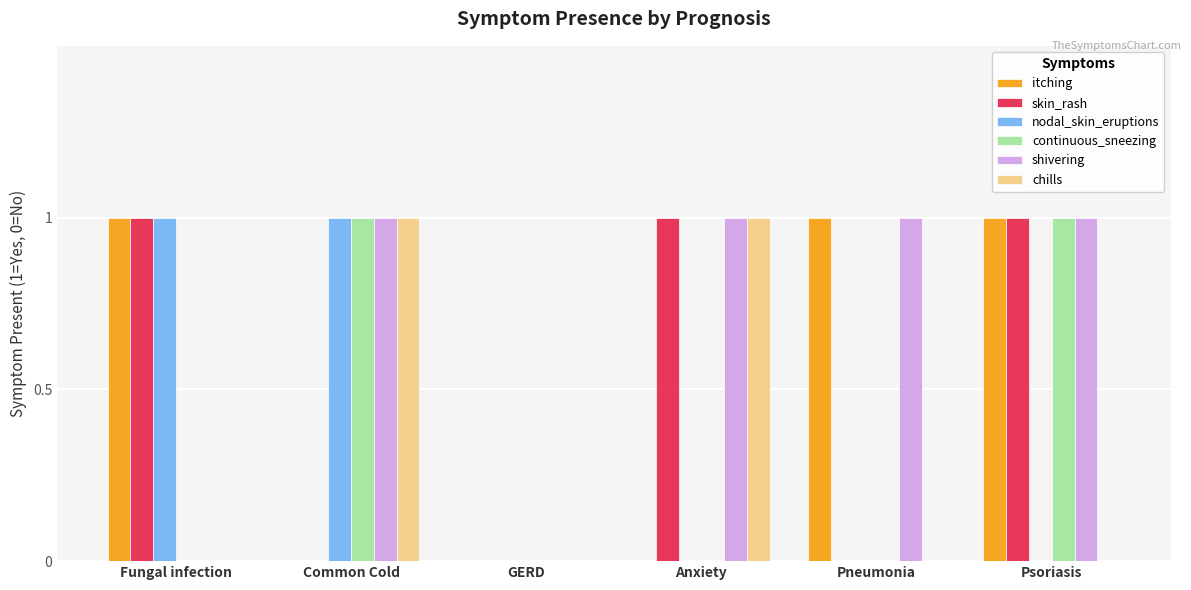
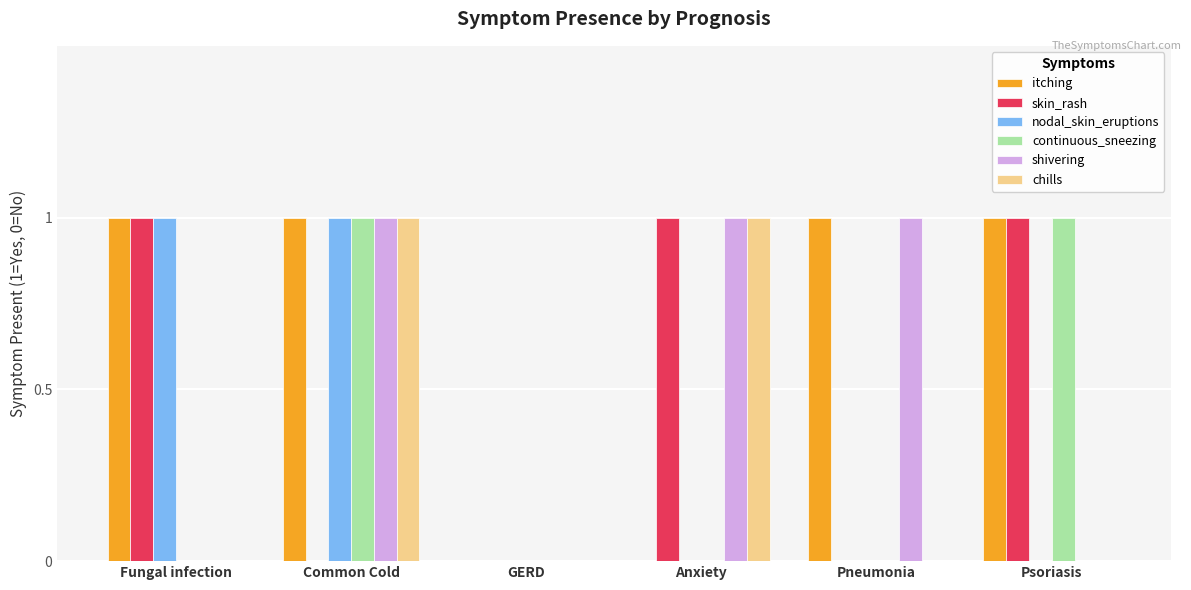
itching, Common Cold: 0 -> 1
shivering, Psoriasis: 1 -> 0
